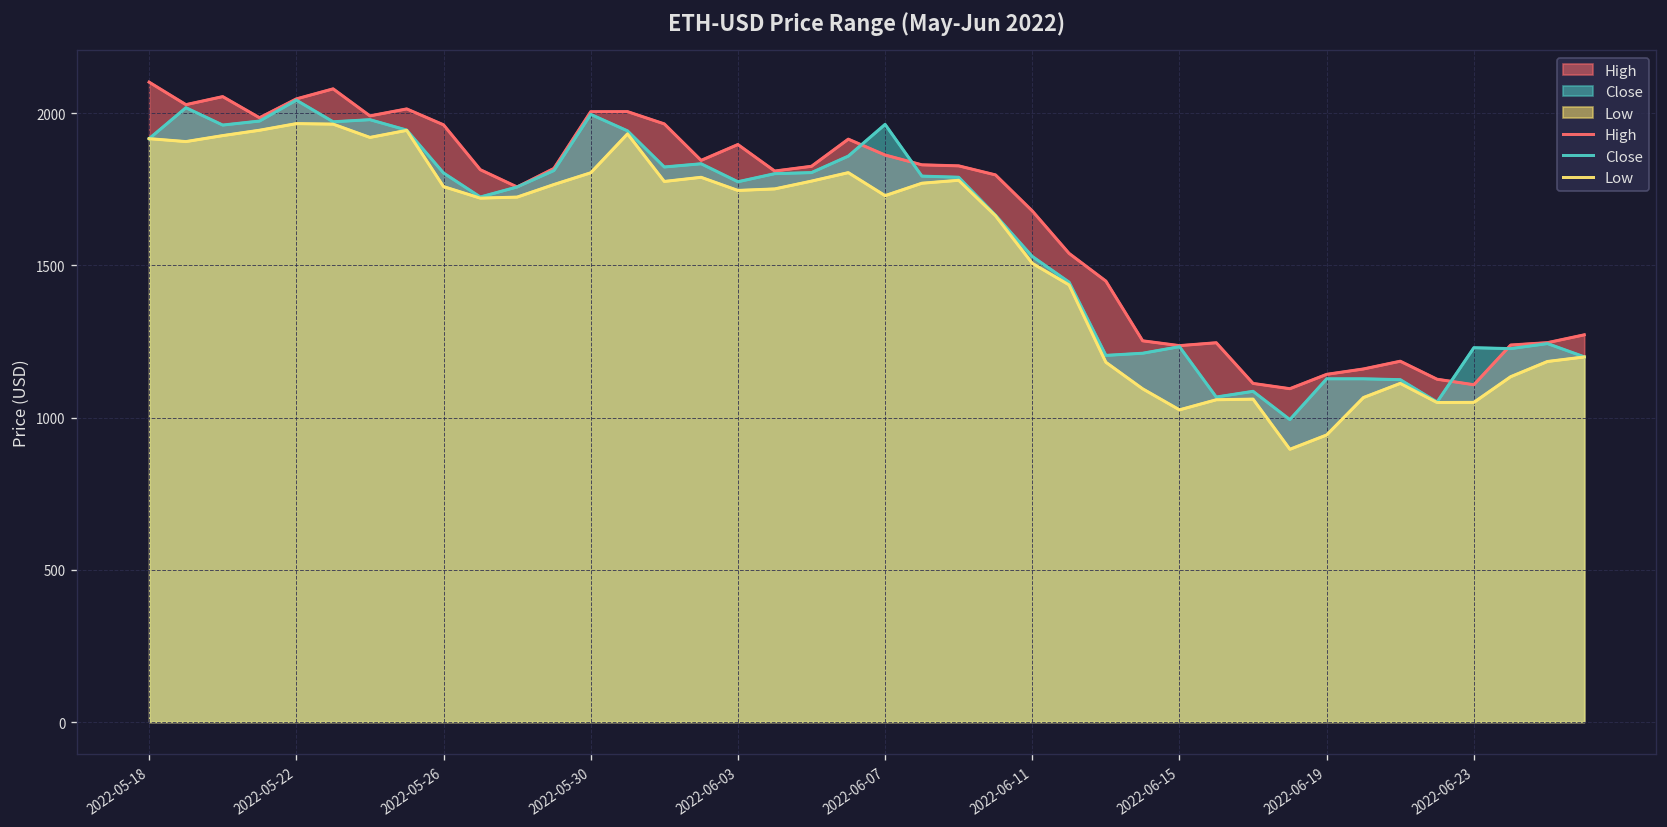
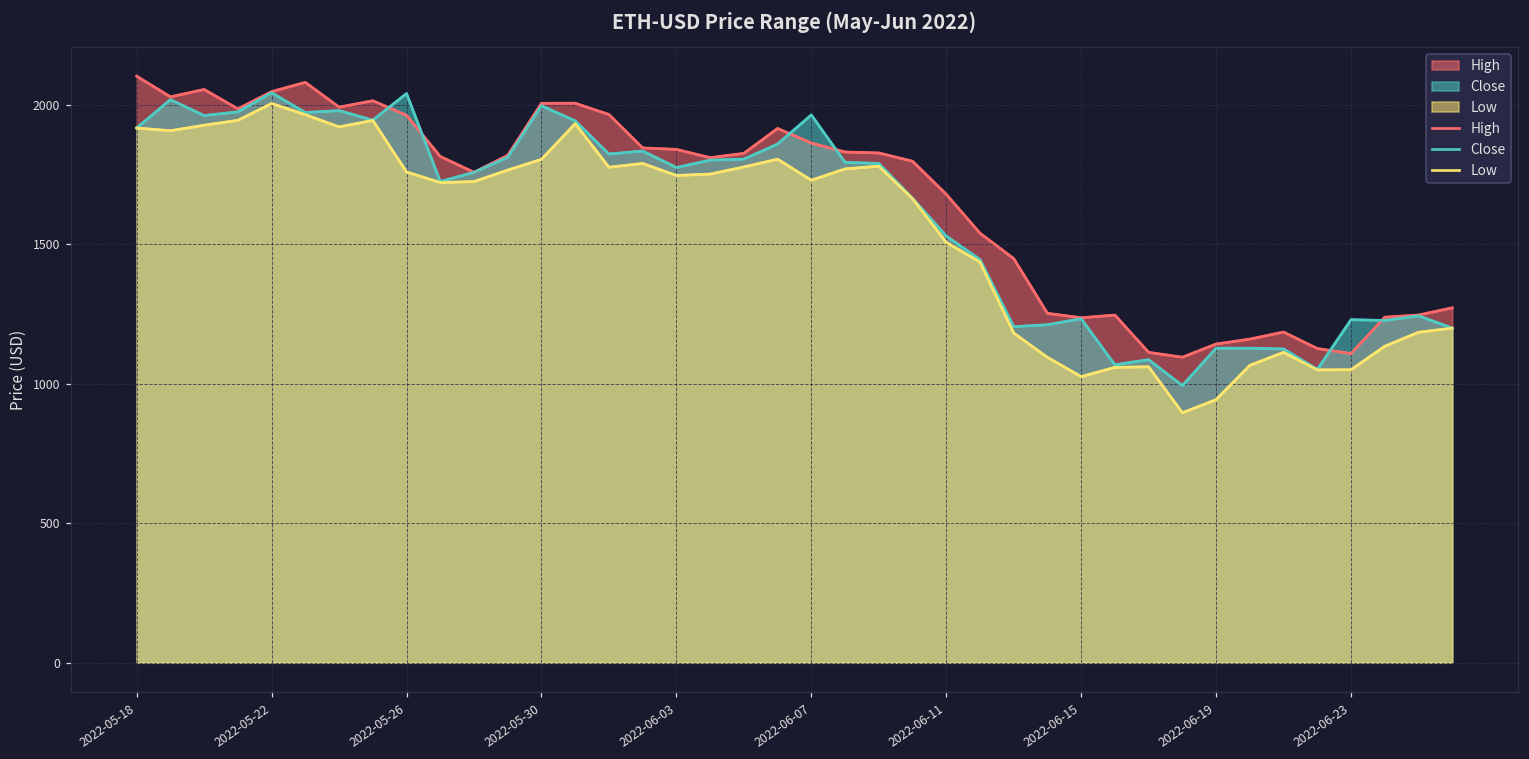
Low, 2022-05-22: 1970 -> 2000
Close, 2022-05-26: 1800 -> 2040
High, 2022-06-03: 1900 -> 1840
